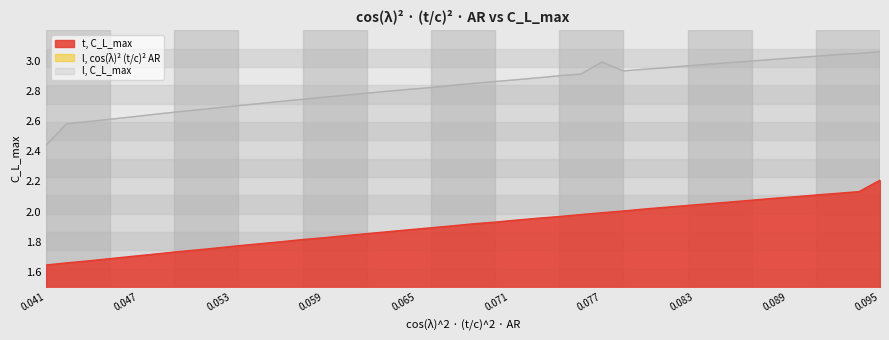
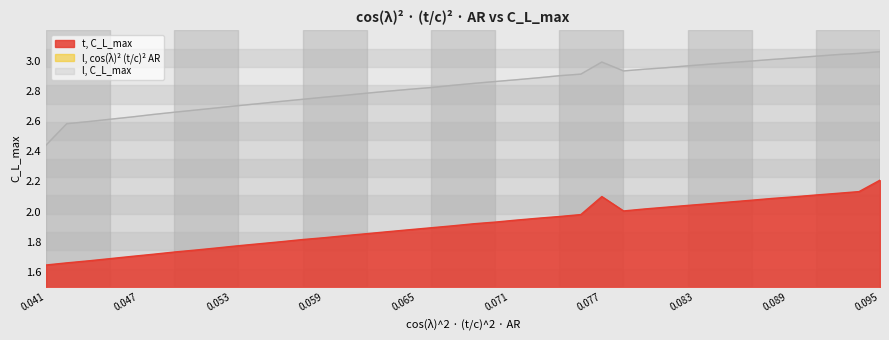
t, C_L_max, 0.077: 1.99 -> 2.10
